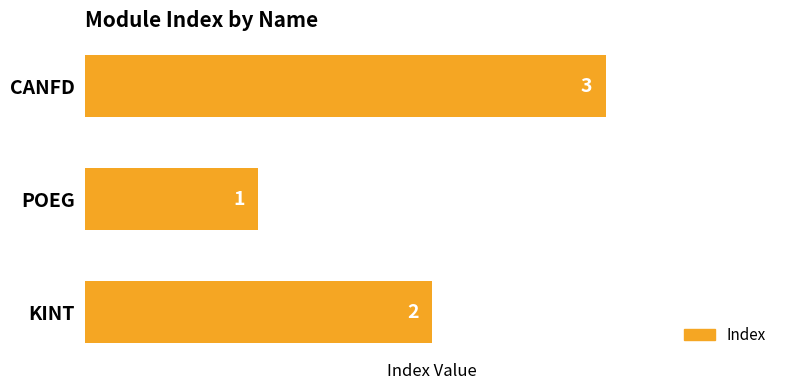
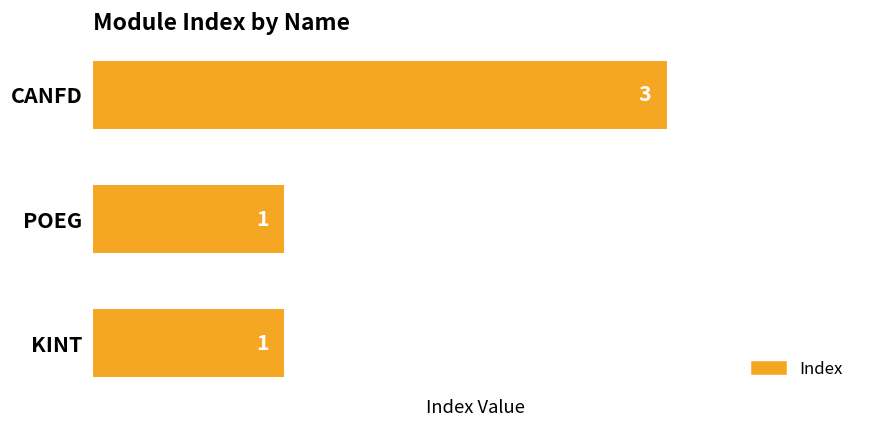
KINT: 2 -> 1
